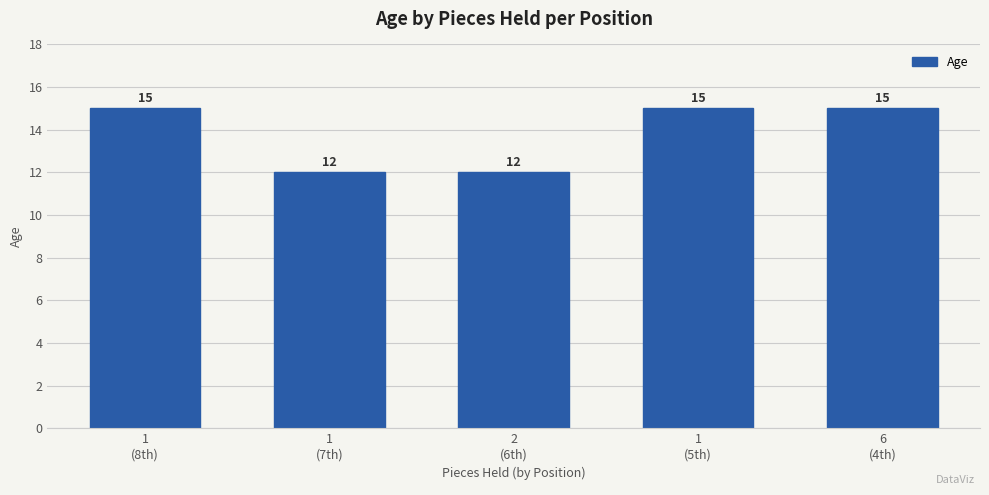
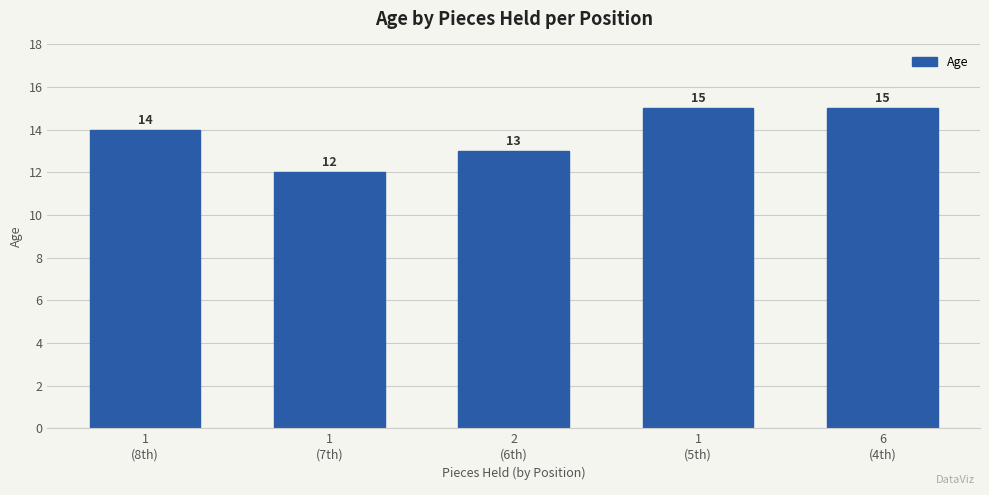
1 (8th): 15 -> 14
2 (6th): 12 -> 13
